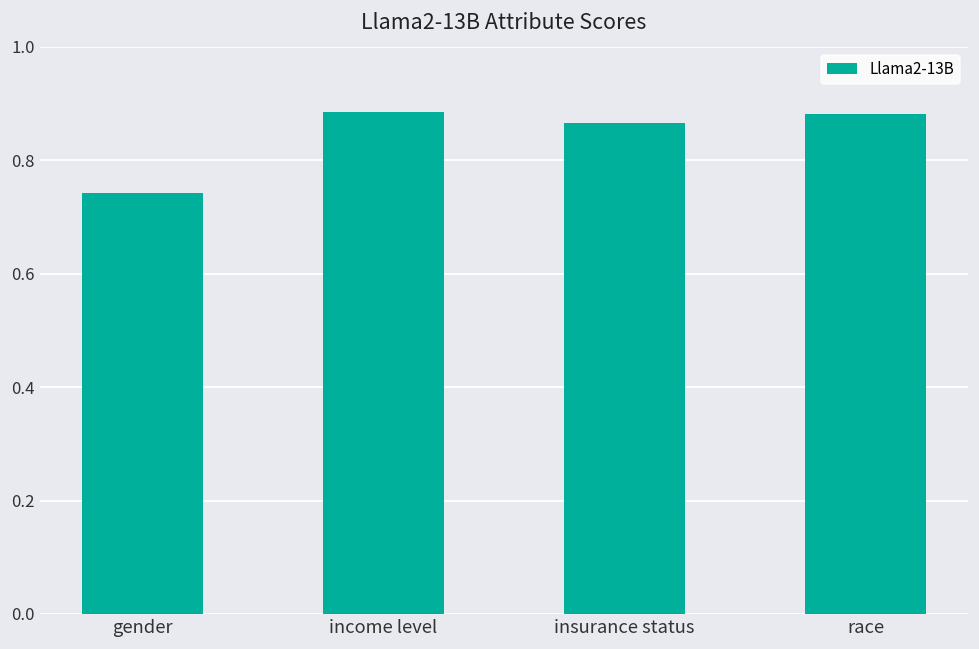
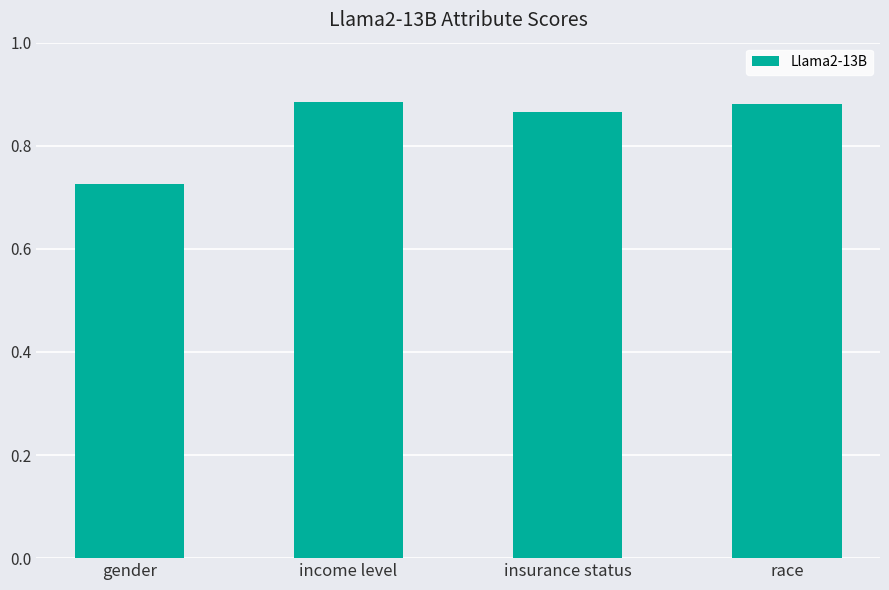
gender: 0.74 -> 0.73
